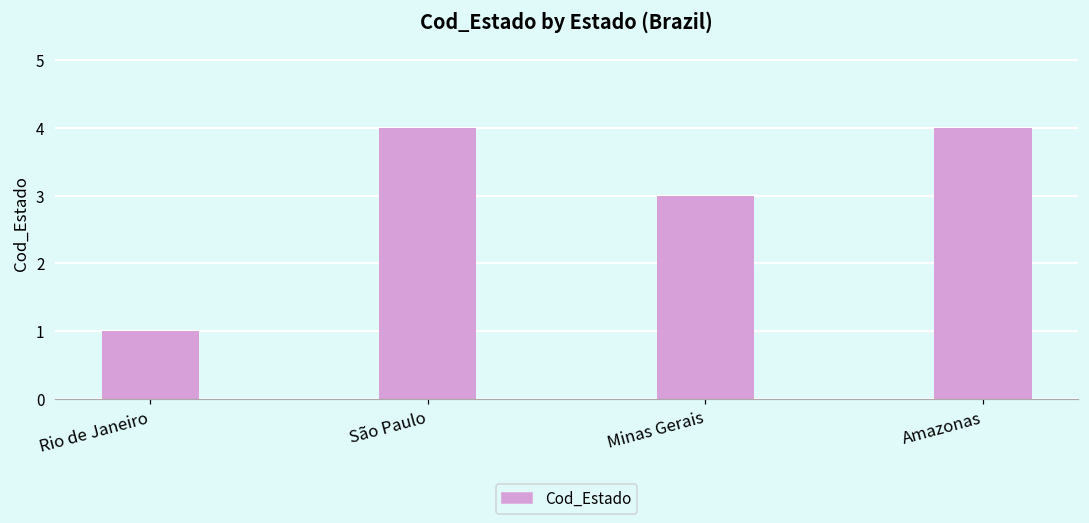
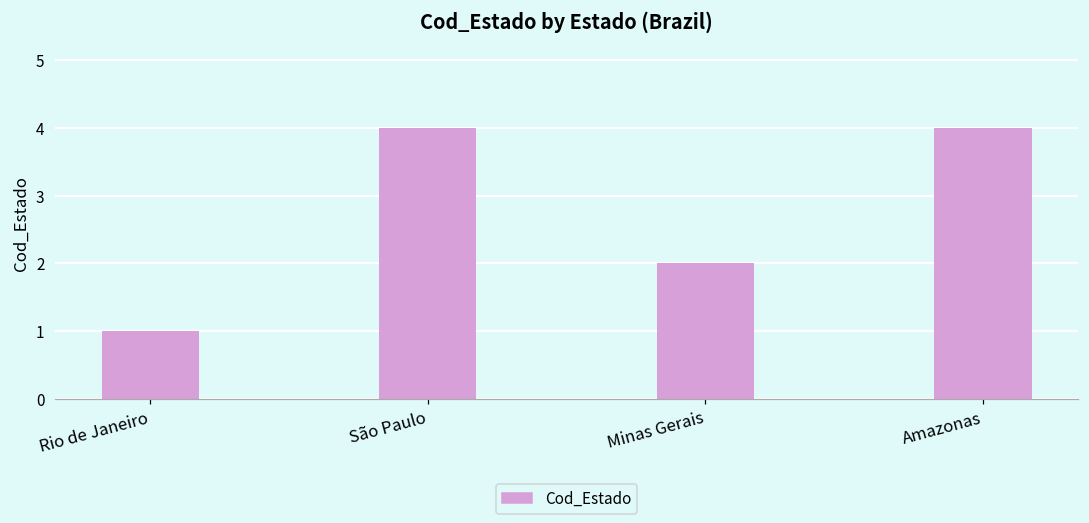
Minas Gerais: 3 -> 2
